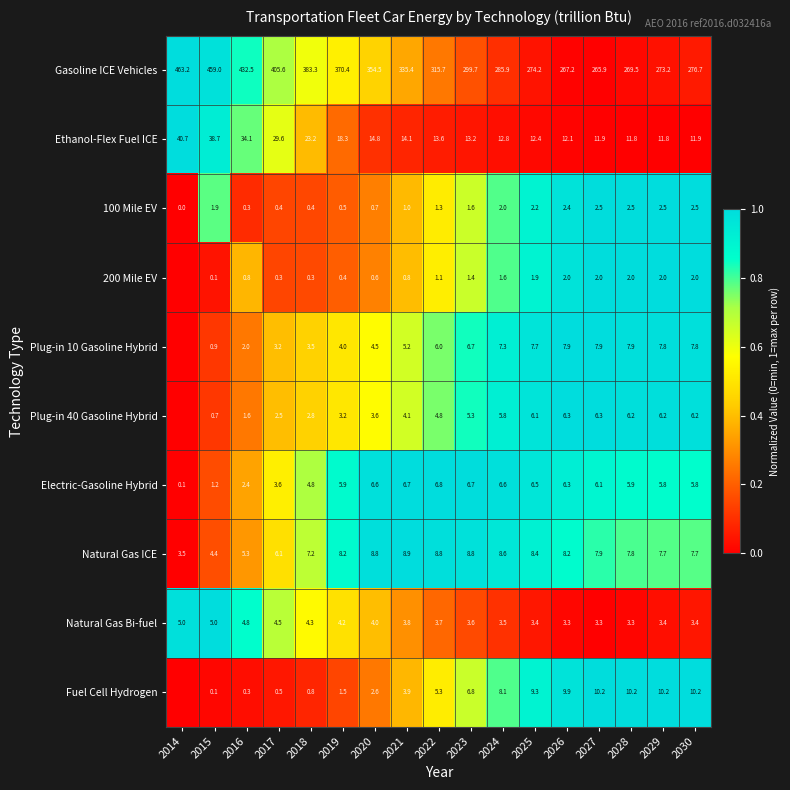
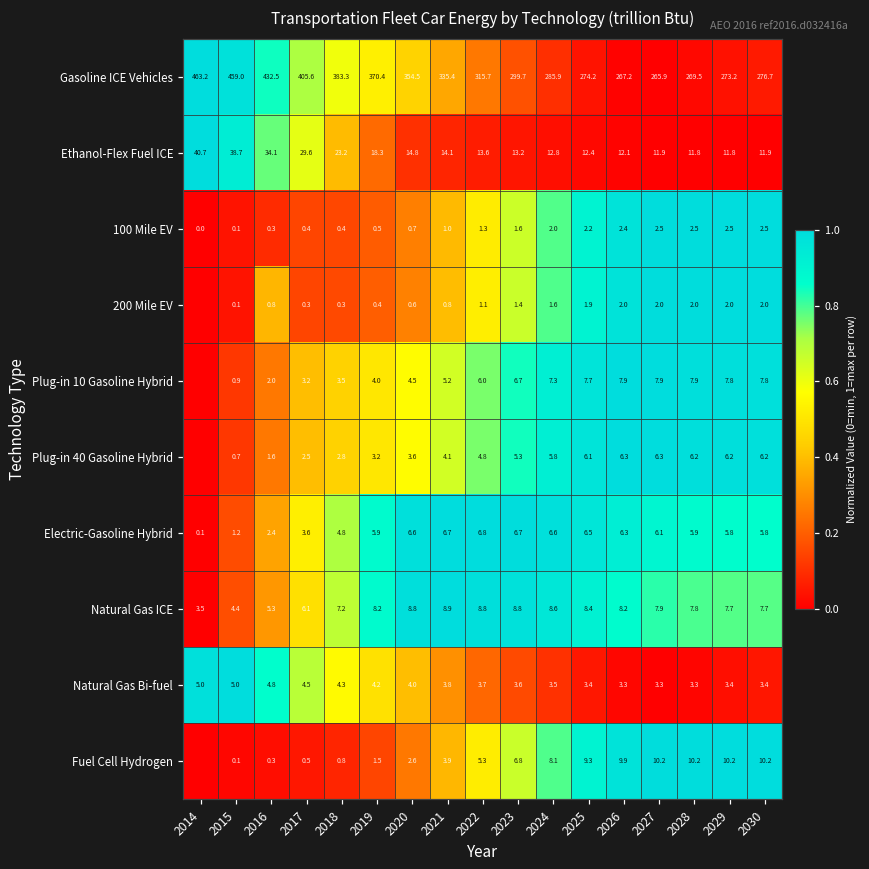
100 Mile EV, 2015: 1.9 -> 0.1
